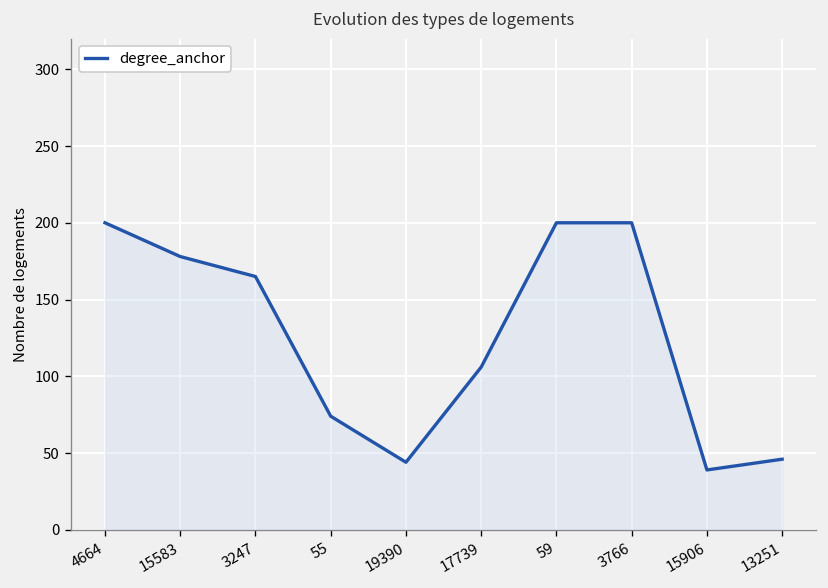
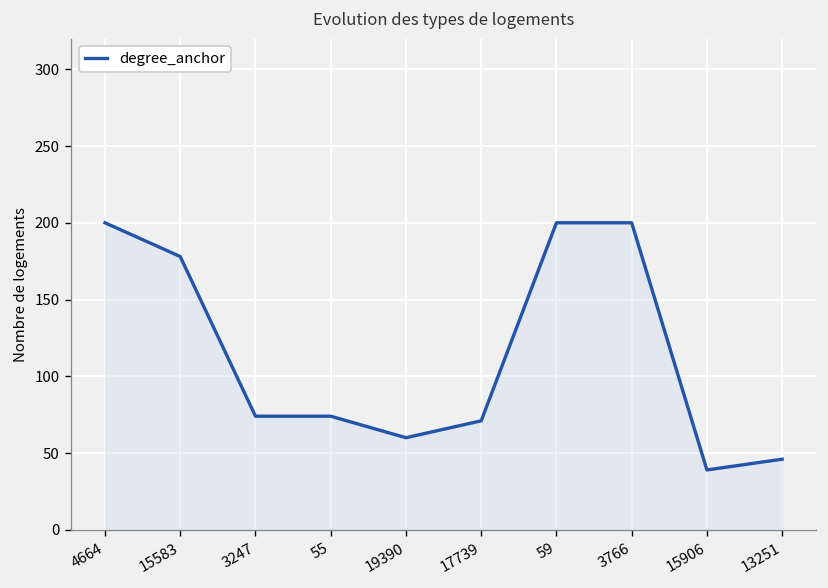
3247: 165 -> 74
19390: 44 -> 60
17739: 106 -> 71
